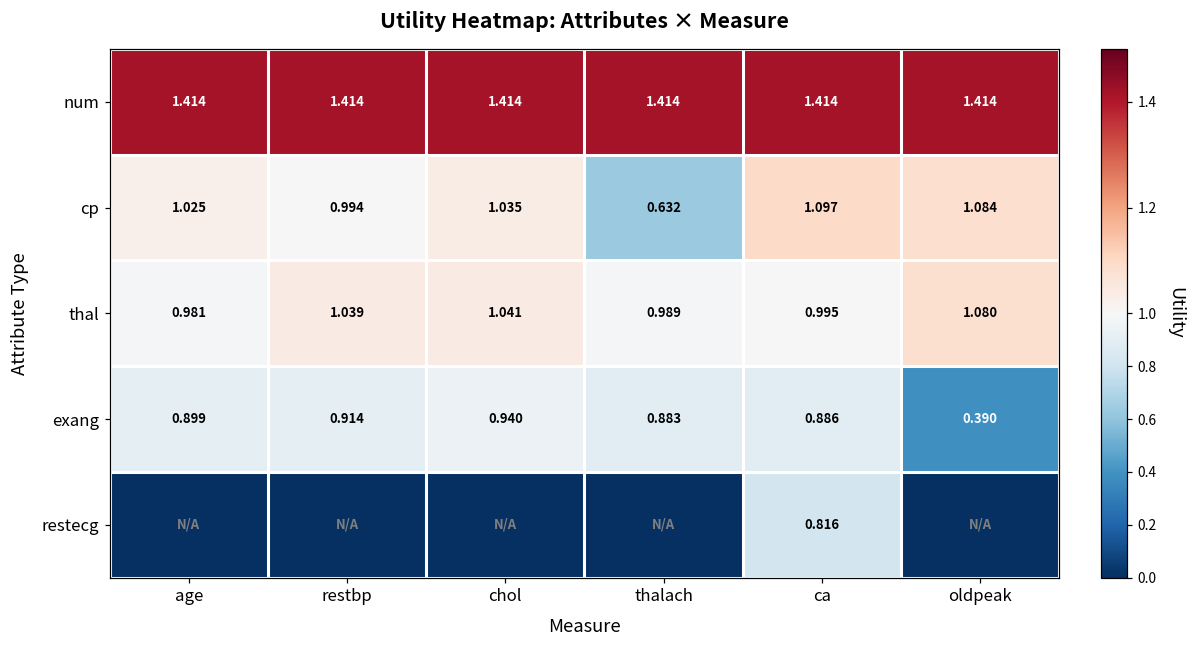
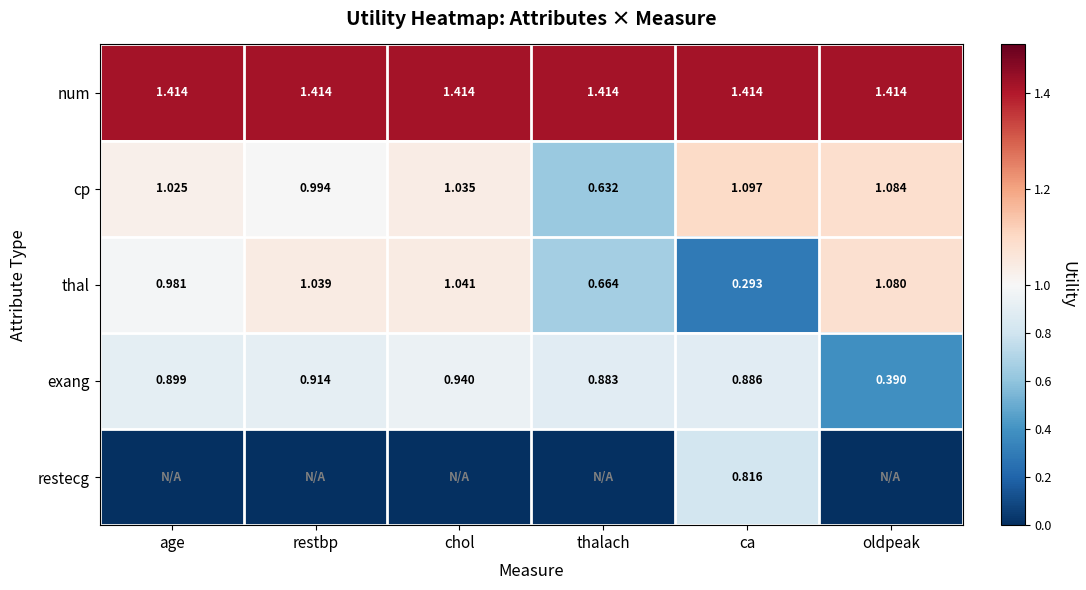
thal, thalach: 0.989 -> 0.664
thal, ca: 0.995 -> 0.293
